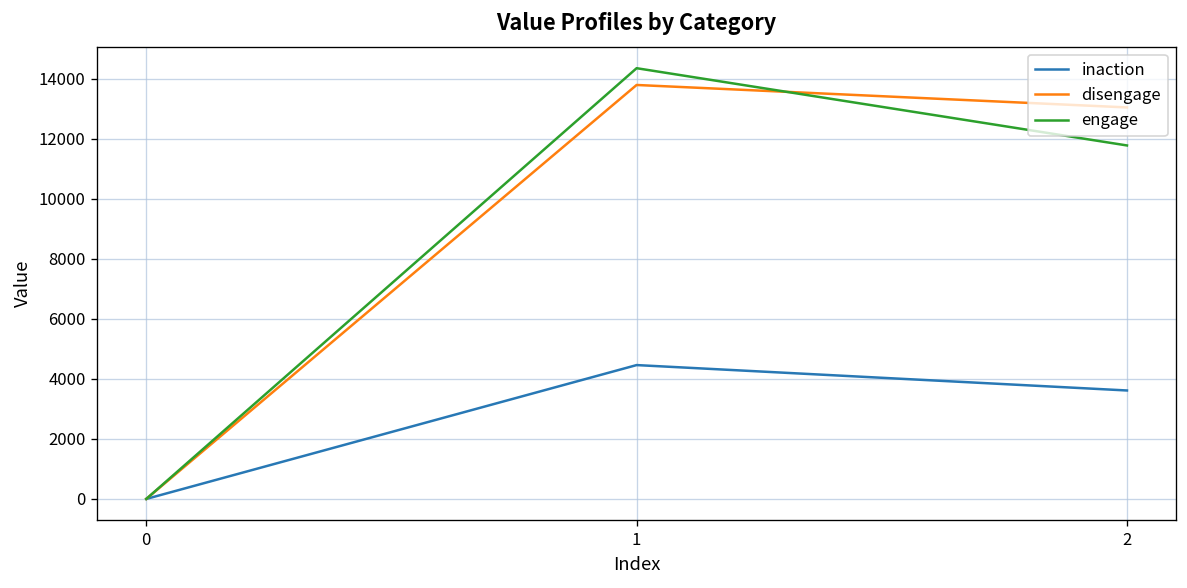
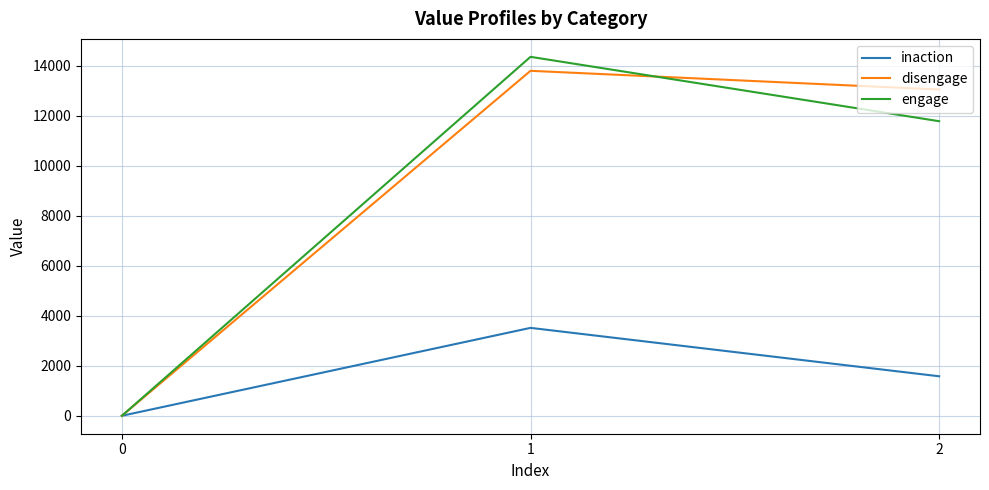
inaction, 1: 4500 -> 3500
inaction, 2: 3600 -> 1600
